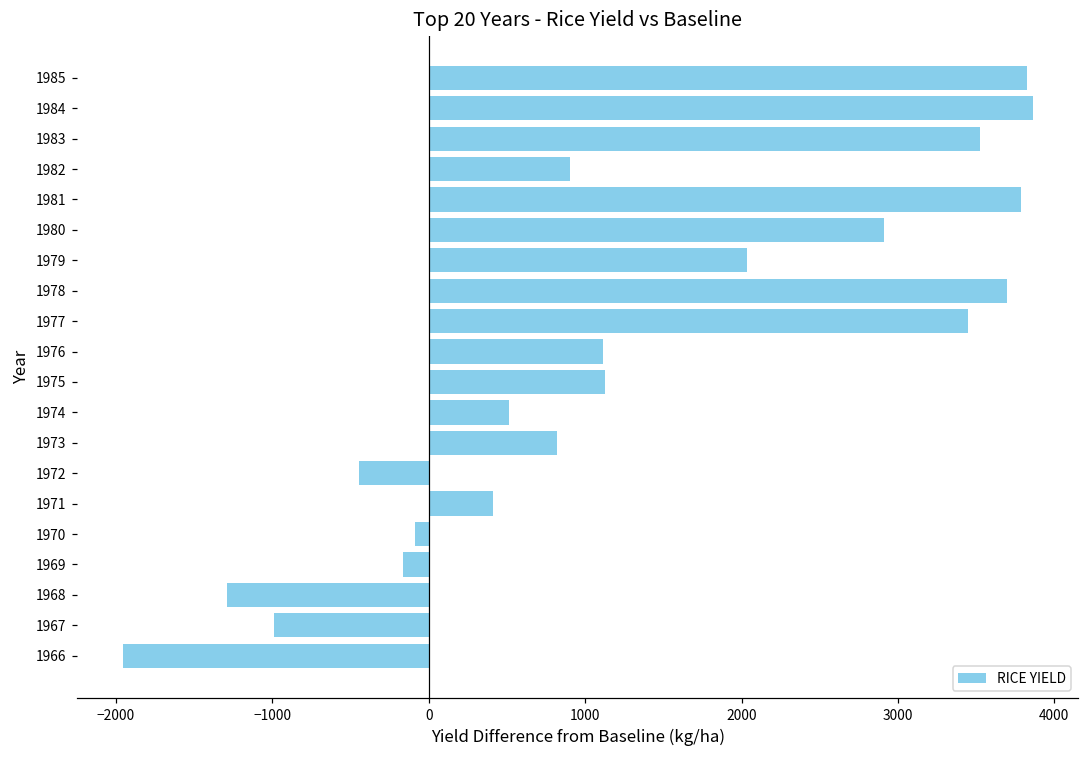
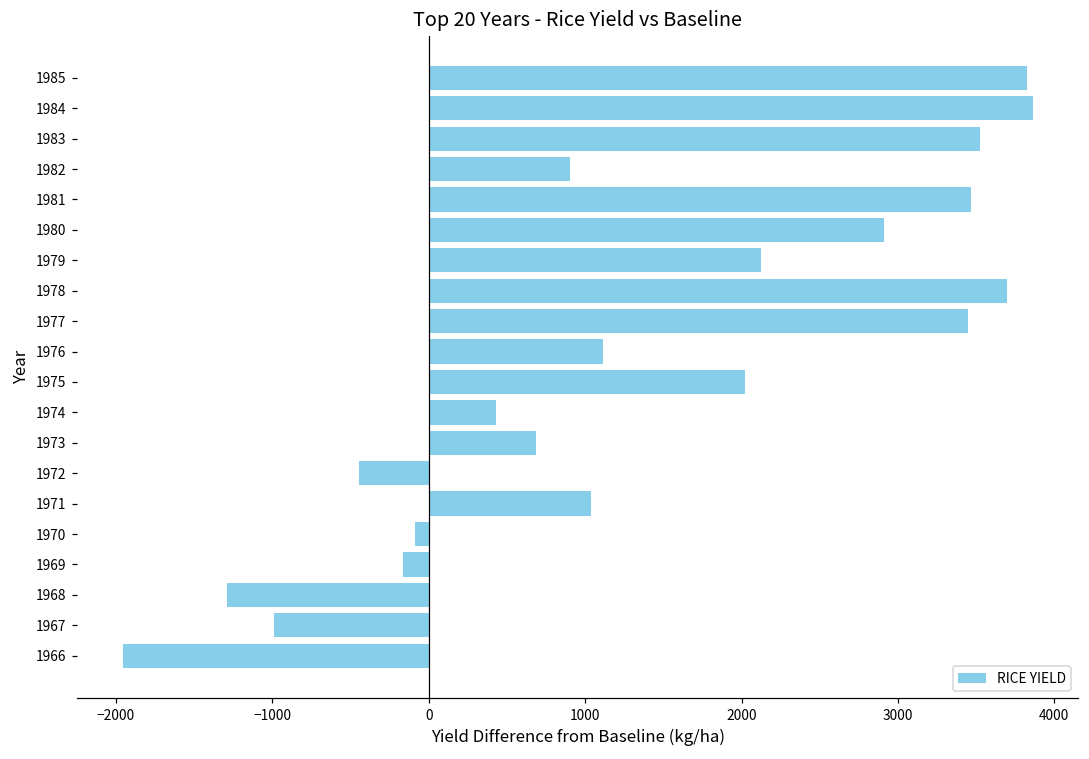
1981: 3790 -> 3460
1979: 2030 -> 2120
1975: 1130 -> 2020
1974: 510 -> 430
1973: 820 -> 690
1971: 410 -> 1040
